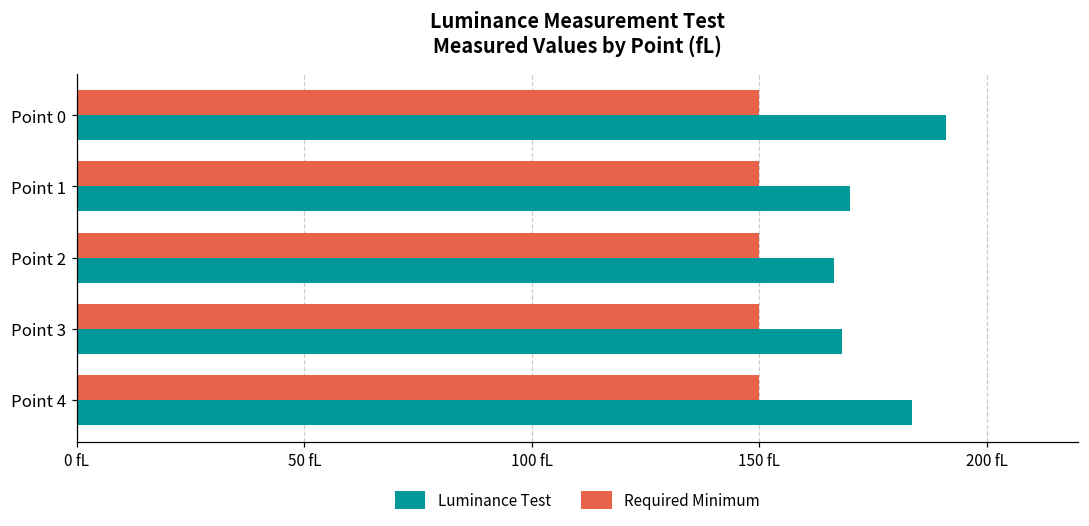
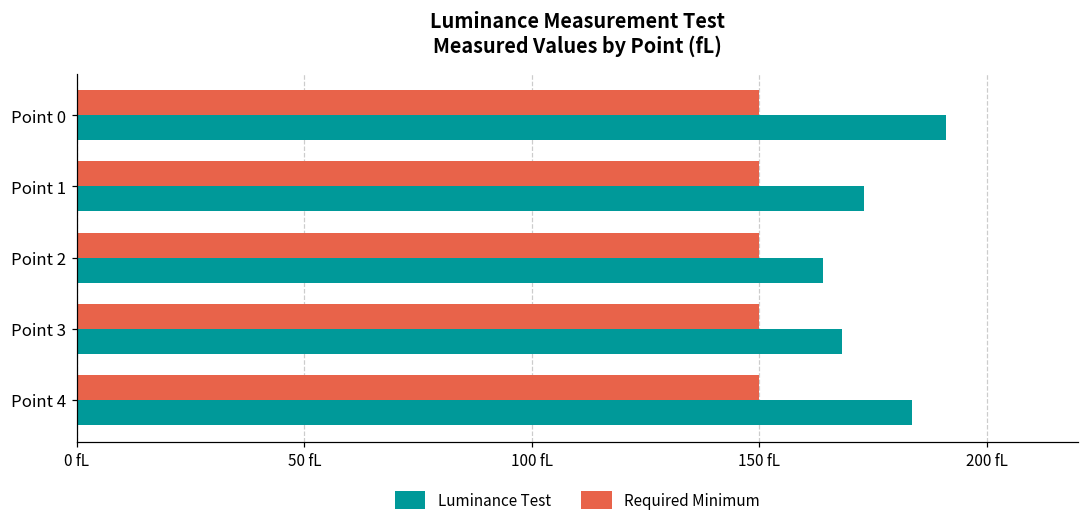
Luminance Test, Point 1: 170 fL -> 173 fL
Luminance Test, Point 2: 166 fL -> 164 fL
